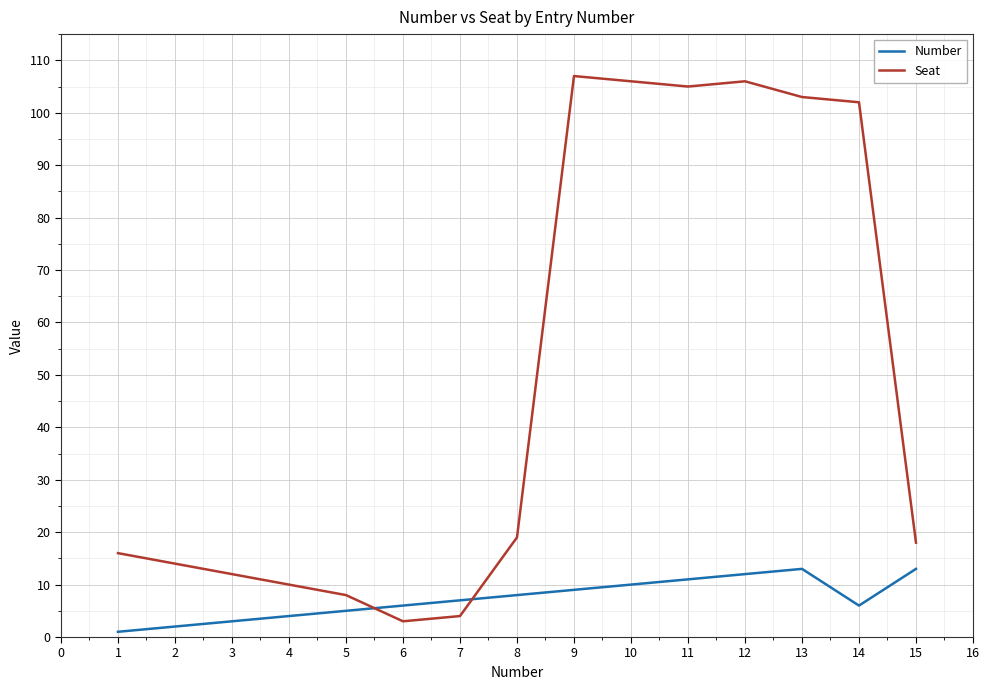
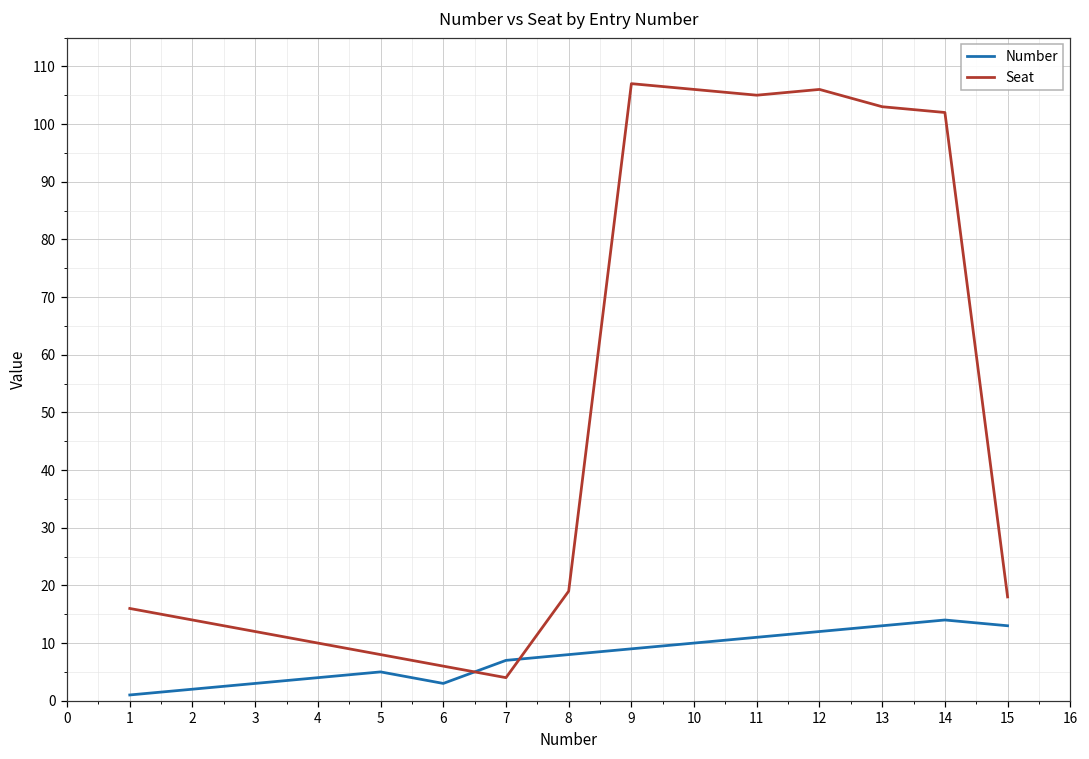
Number, 6: 6 -> 3
Seat, 6: 3 -> 6
Number, 14: 6 -> 14
